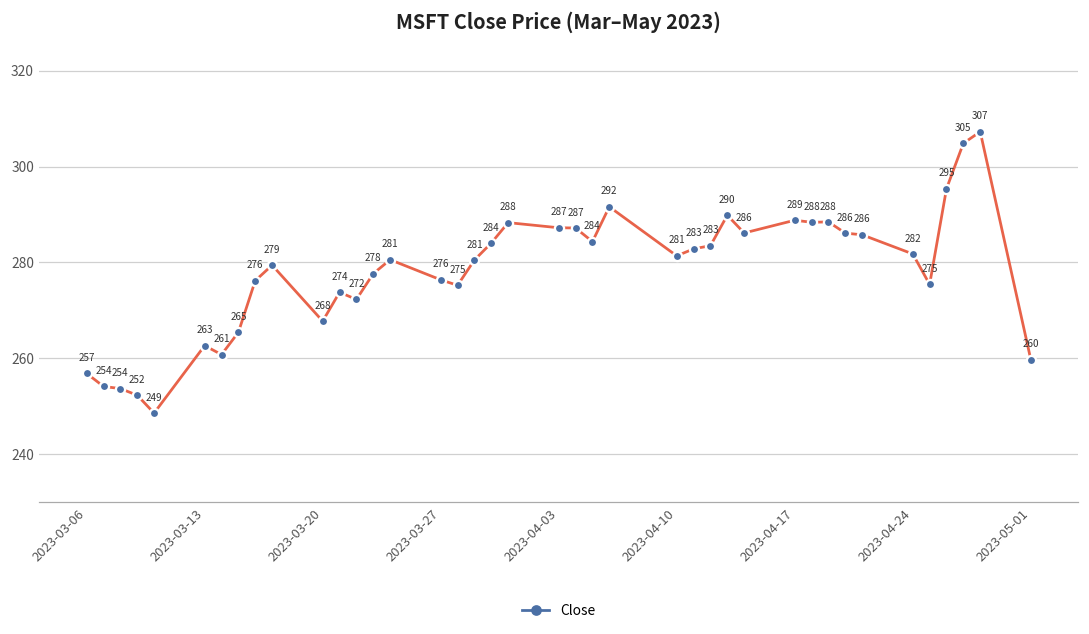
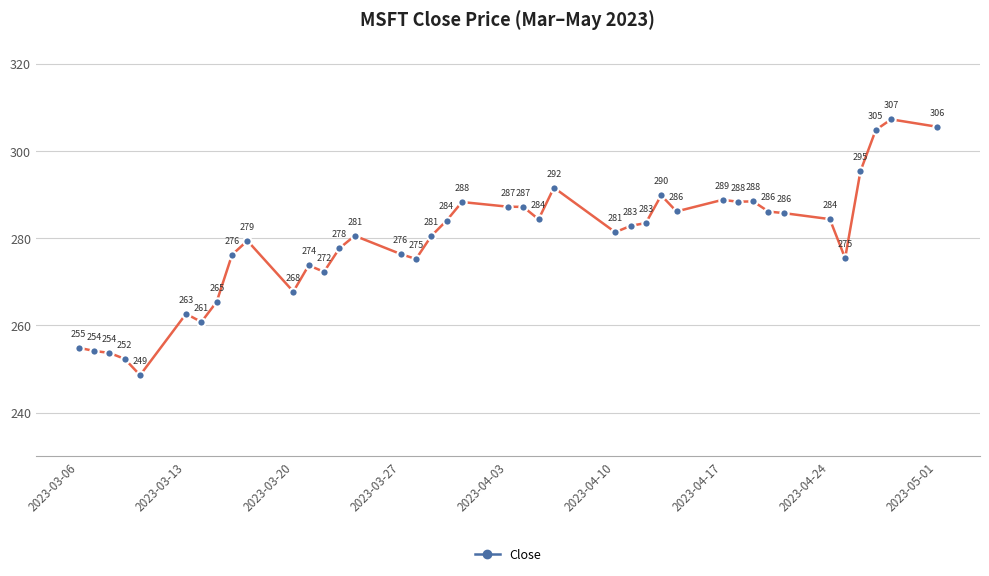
2023-03-06: 257 -> 255
2023-04-24: 282 -> 284
2023-05-01: 260 -> 306
